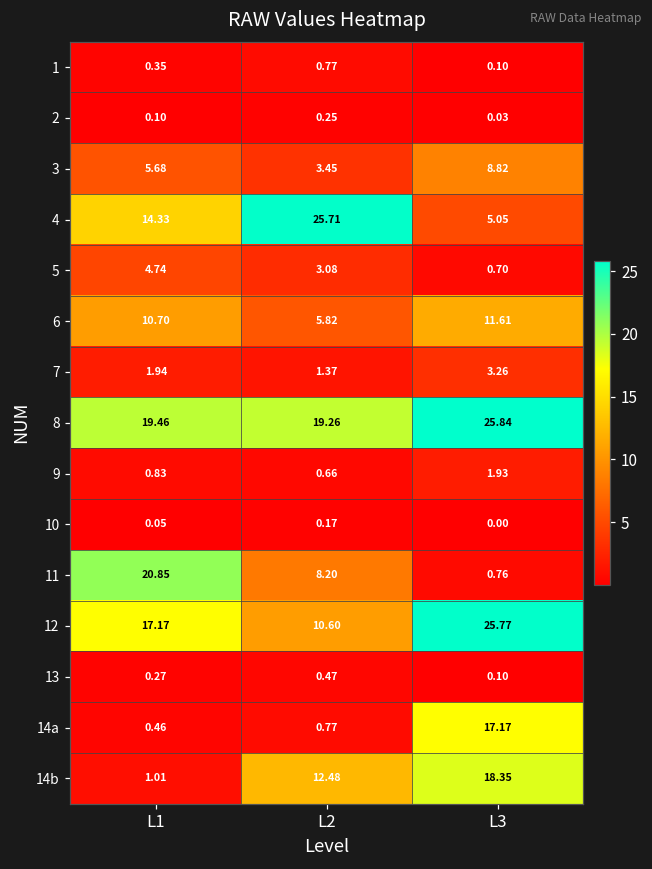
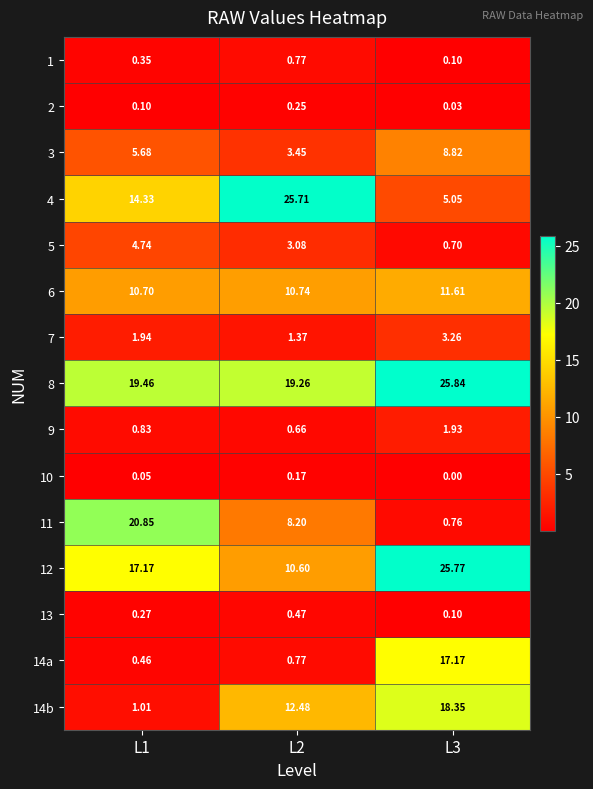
6, L2: 5.82 -> 10.74
